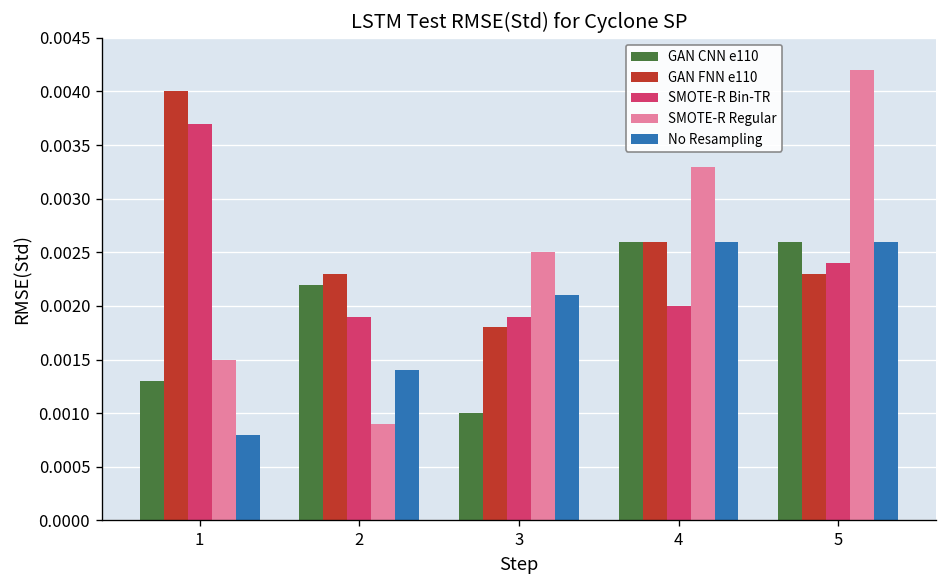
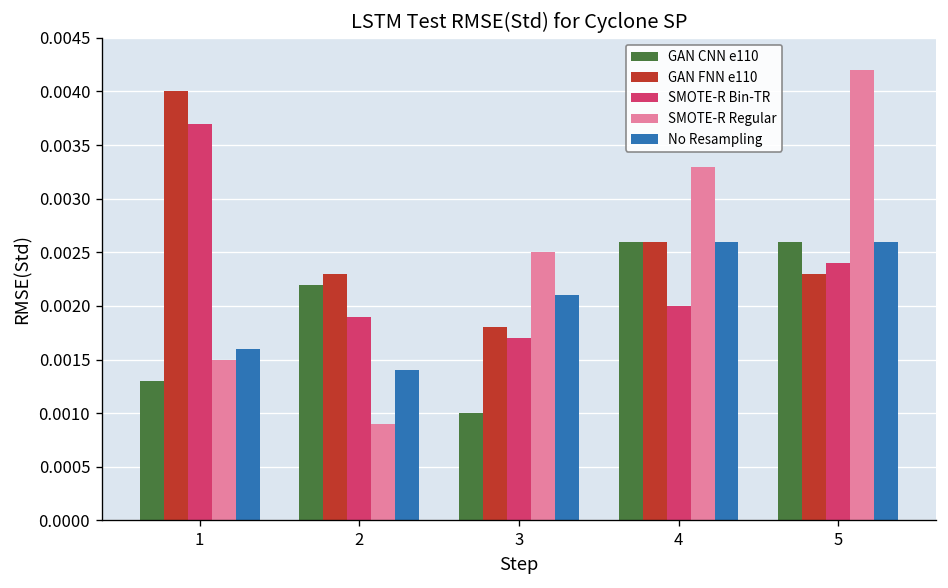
No Resampling, 1: 0.0008 -> 0.0016
SMOTE-R Bin-TR, 3: 0.0019 -> 0.0017
